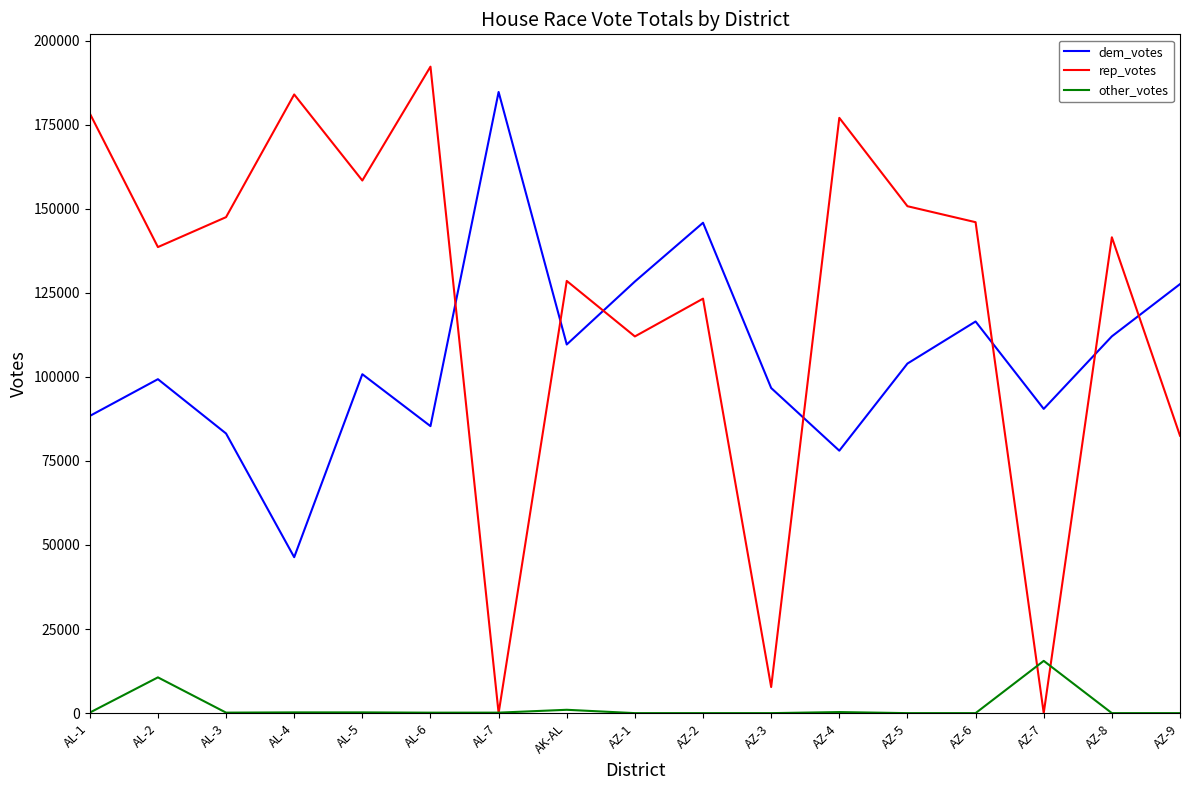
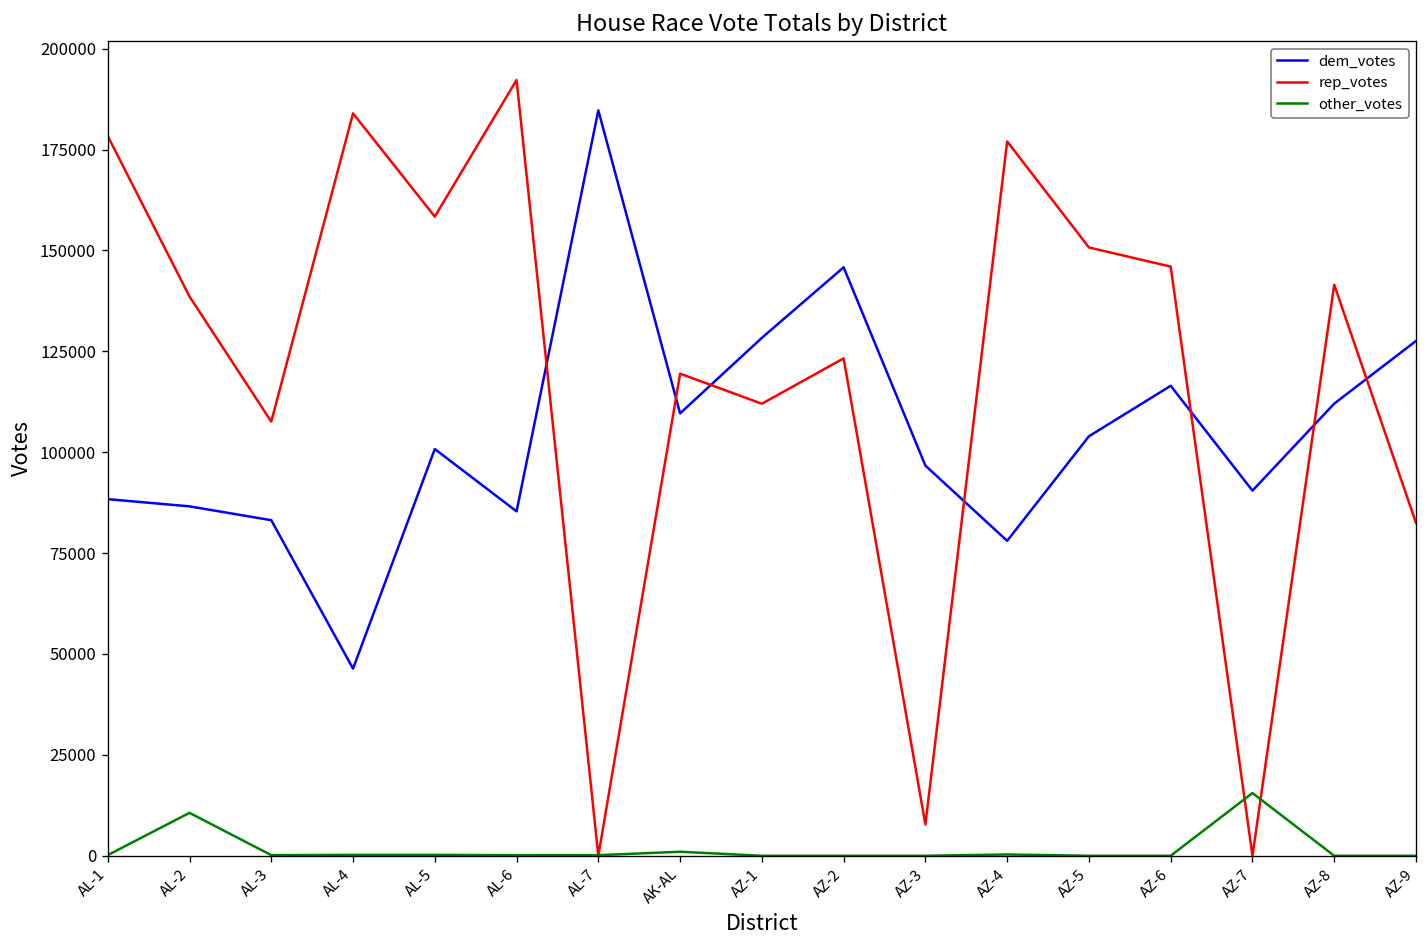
dem_votes, AL-2: 99000 -> 87000
rep_votes, AL-3: 147000 -> 108000
rep_votes, AK-AL: 129000 -> 119000
